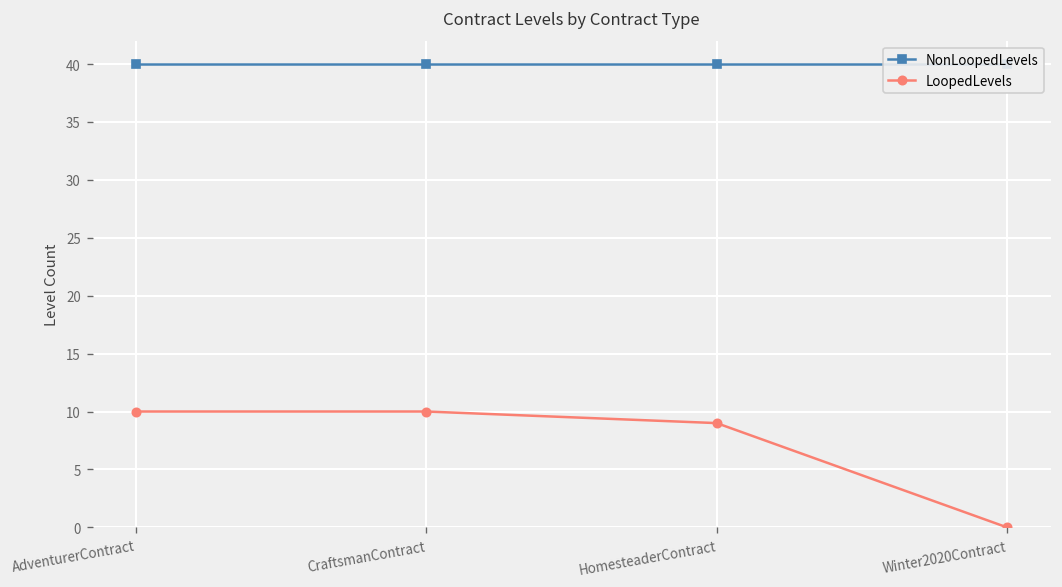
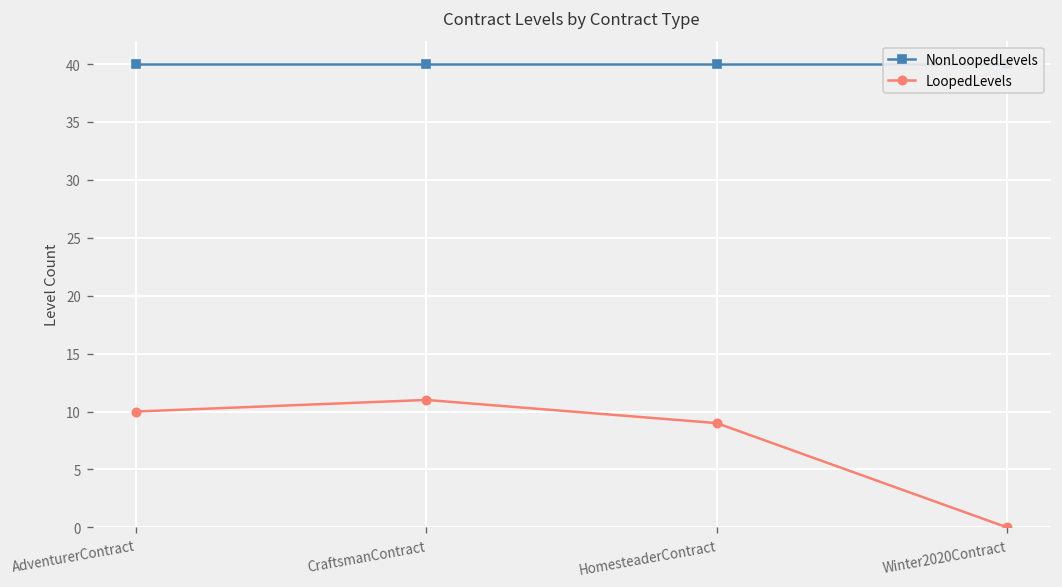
LoopedLevels, CraftsmanContract: 10 -> 11
